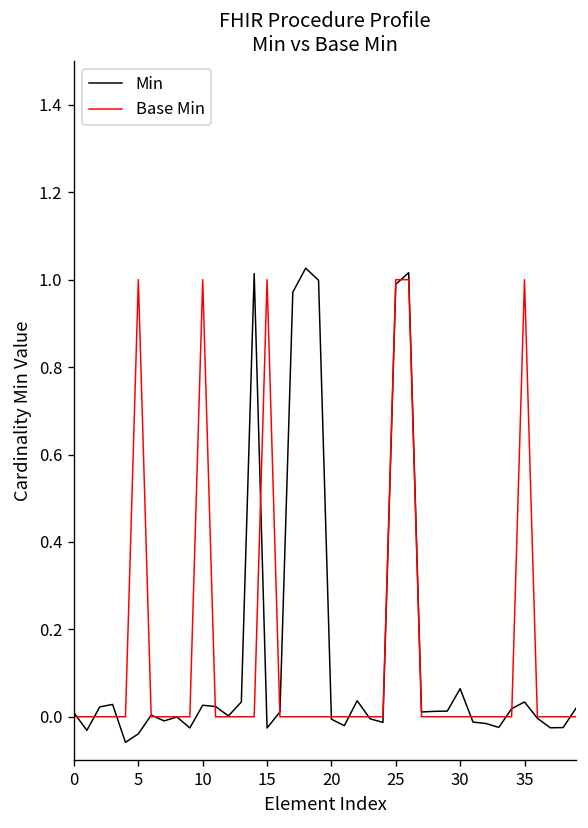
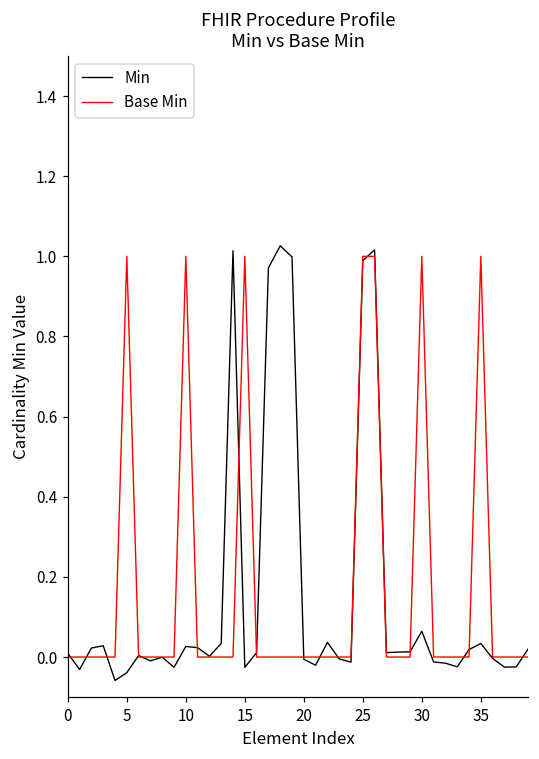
Base Min, 30: 0 -> 1
